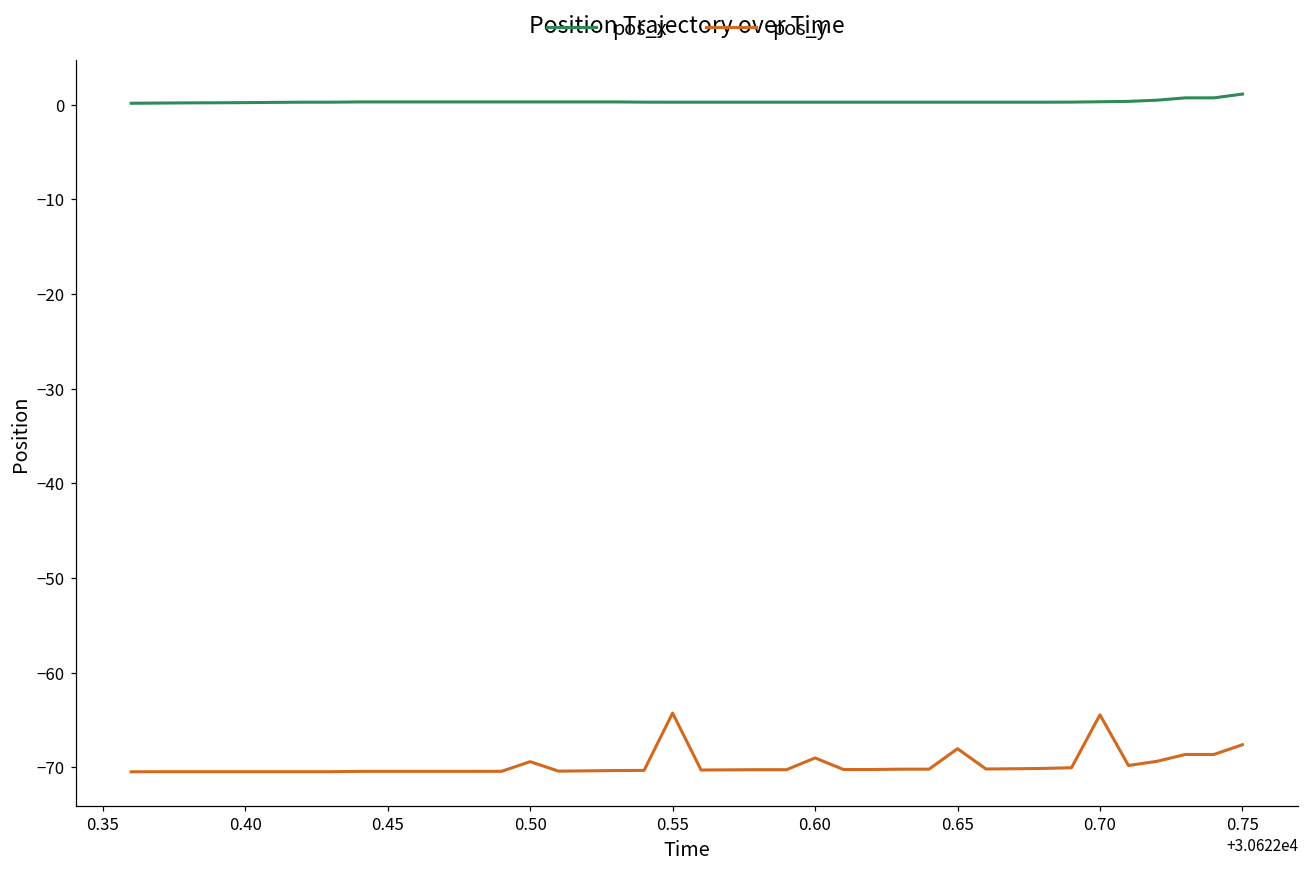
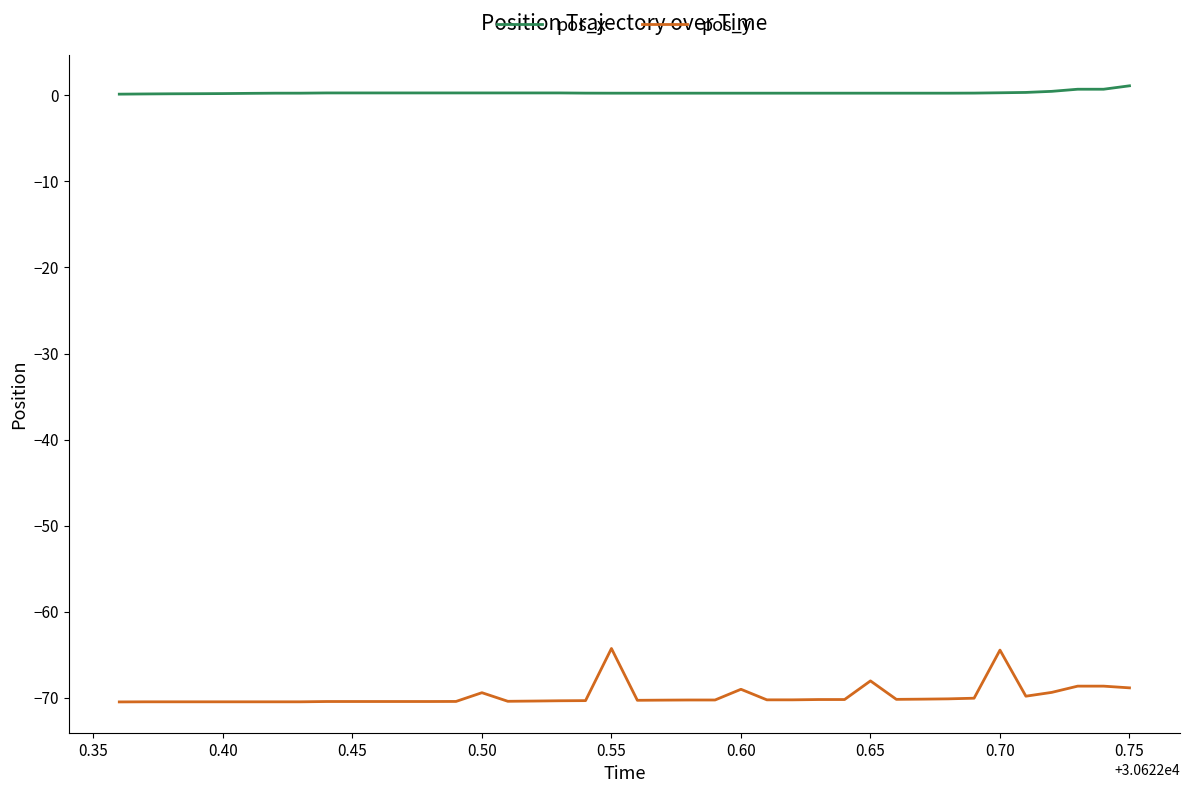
pos_y, 0.75: -68 -> -69
